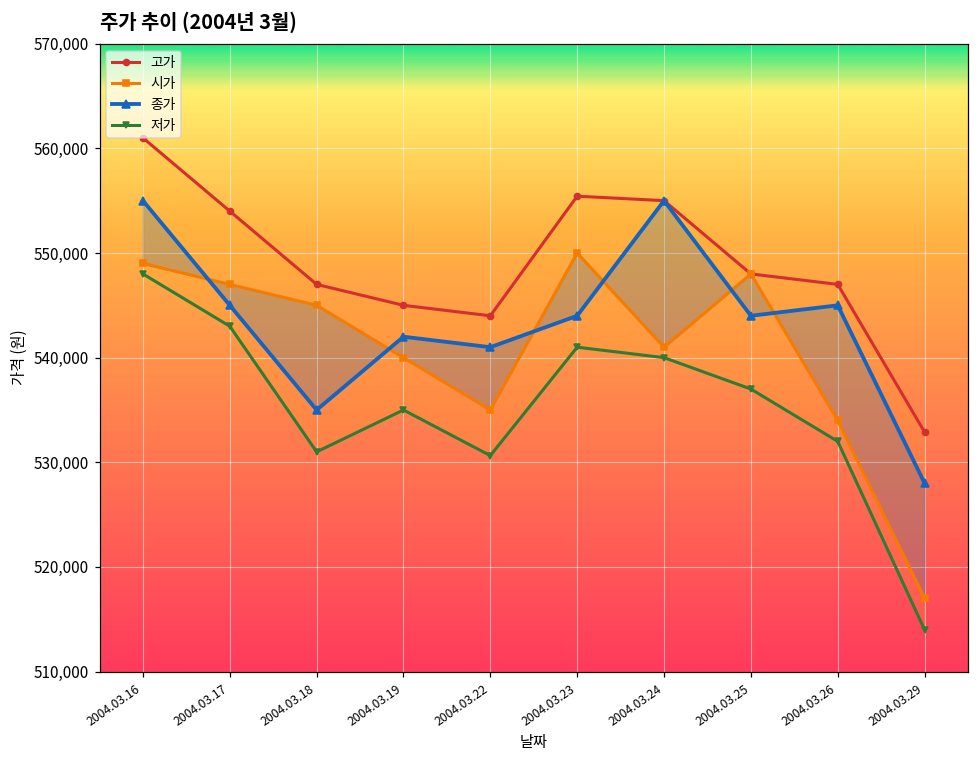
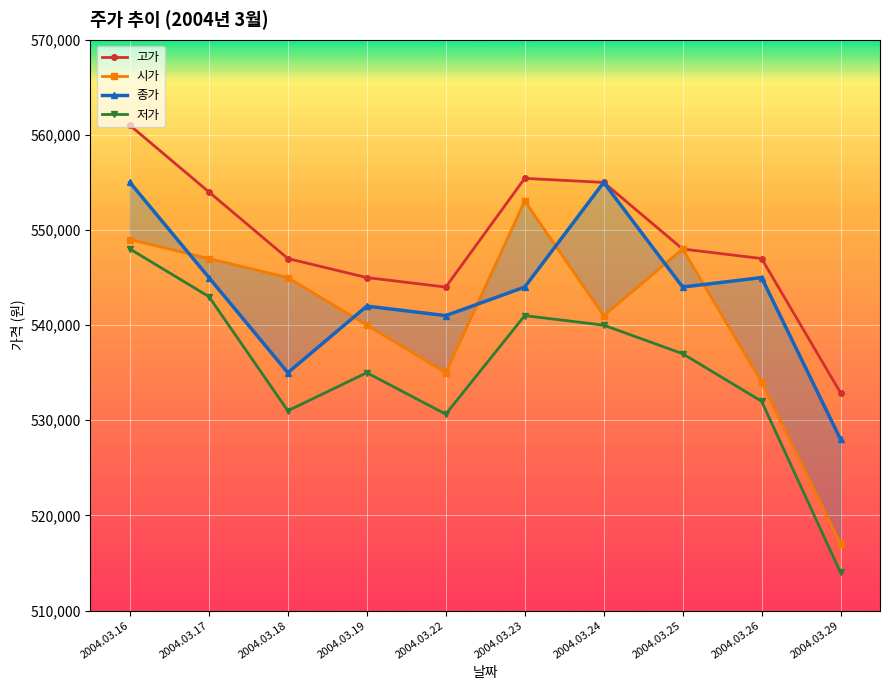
시가, 2004.03.23: 550,000 -> 553,000
